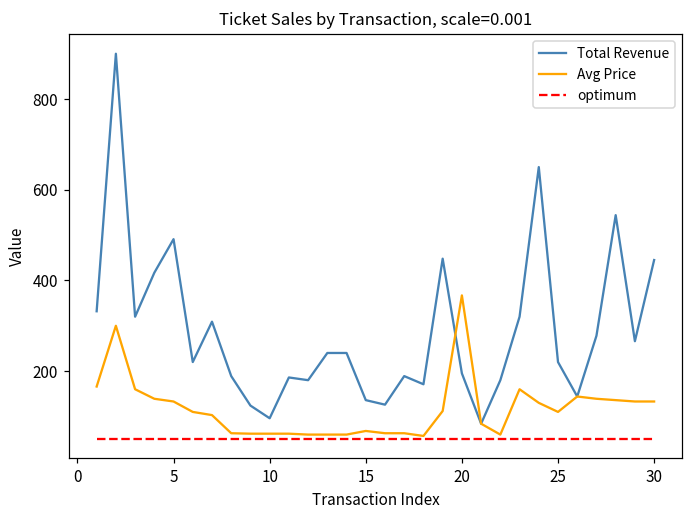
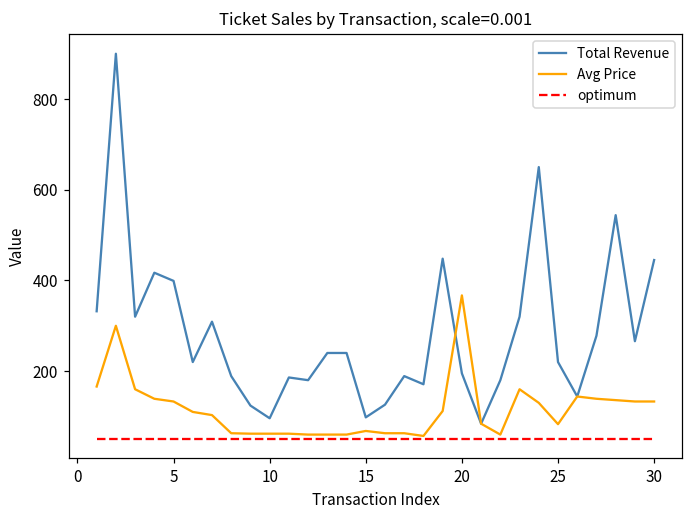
Total Revenue, 5: 490 -> 400
Total Revenue, 15: 140 -> 100
Avg Price, 25: 110 -> 80
